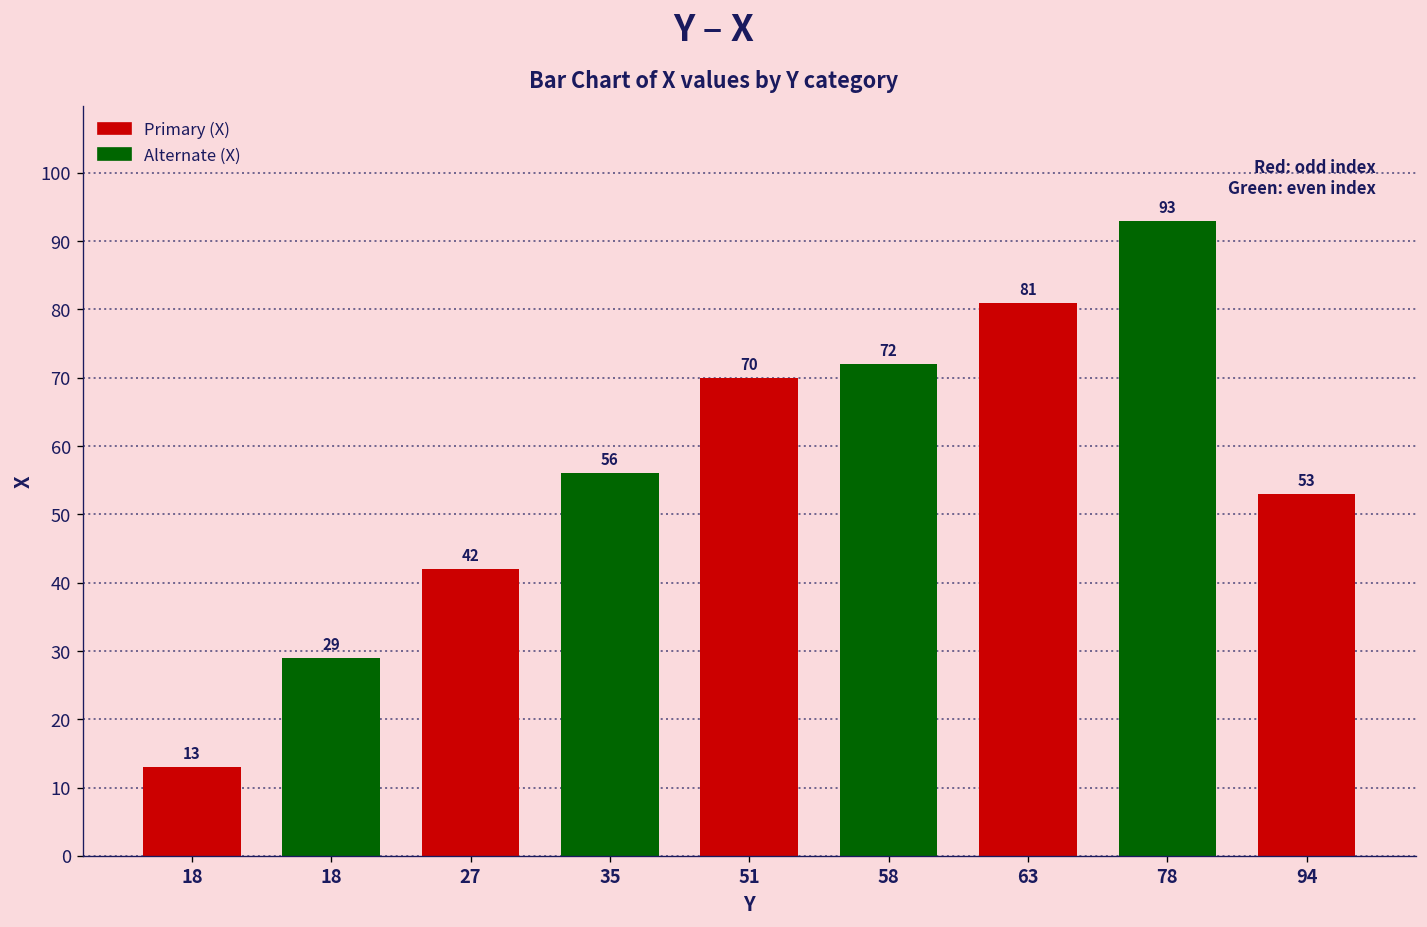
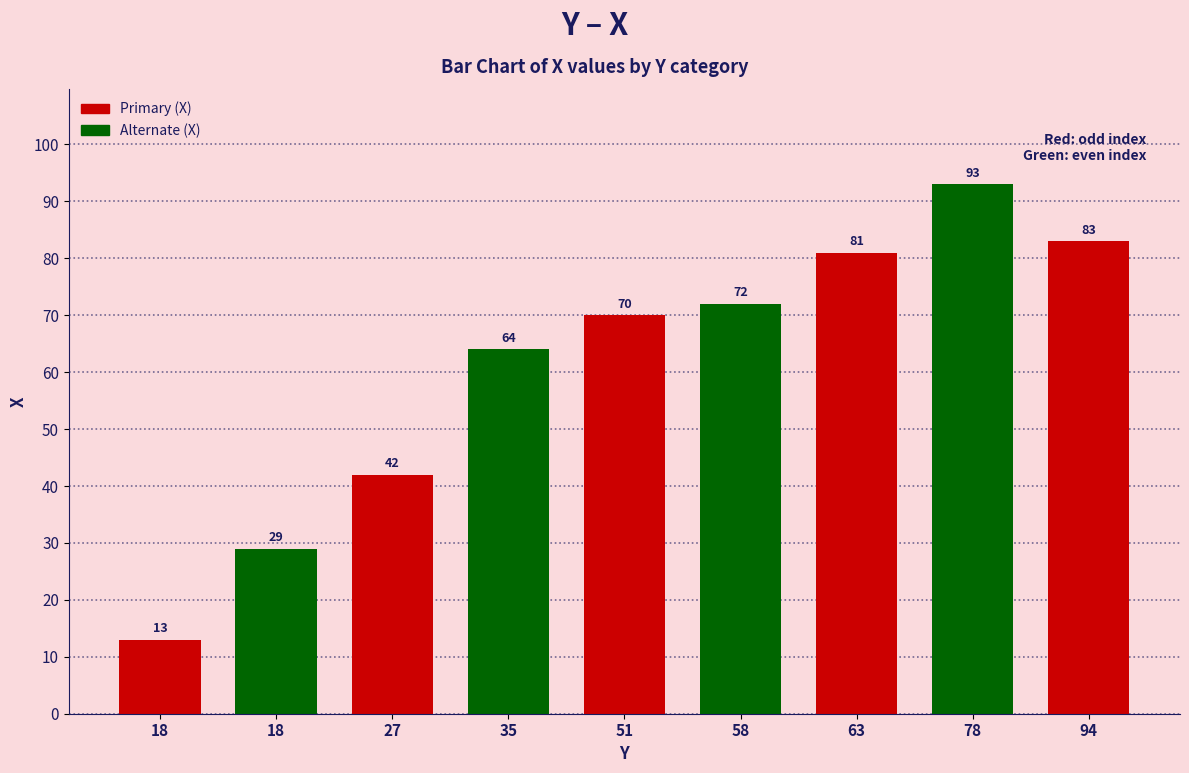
35: 56 -> 64
94: 53 -> 83
